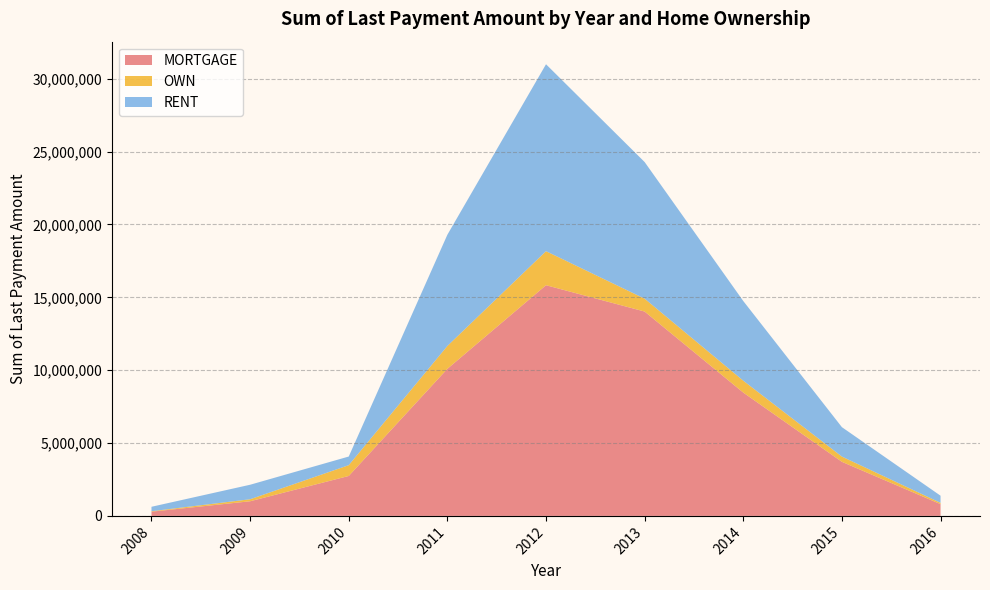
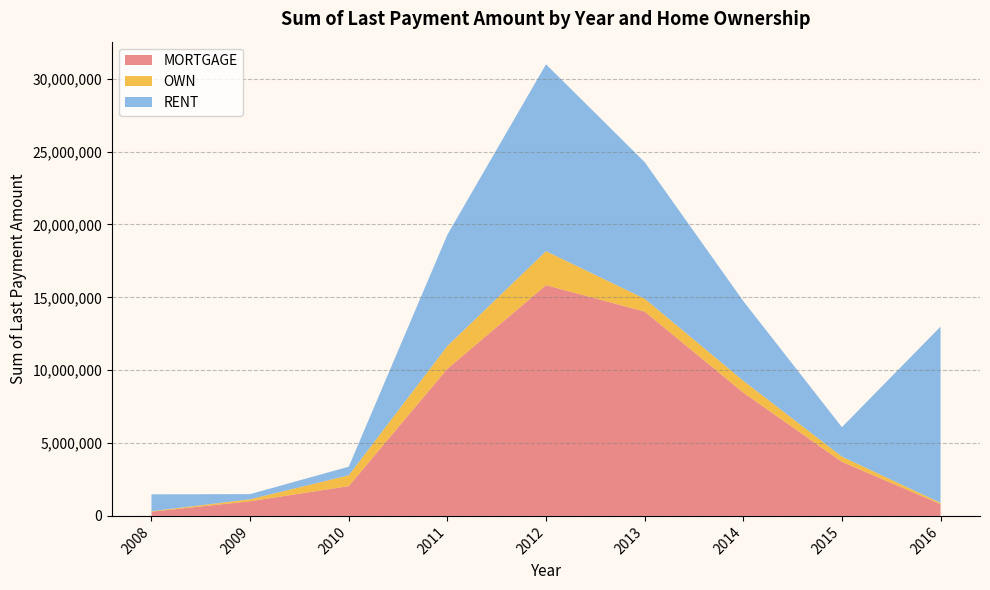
RENT, 2008: 300,000 -> 1,200,000
RENT, 2009: 1,000,000 -> 400,000
MORTGAGE, 2010: 2,700,000 -> 2,000,000
RENT, 2016: 500,000 -> 12,100,000
